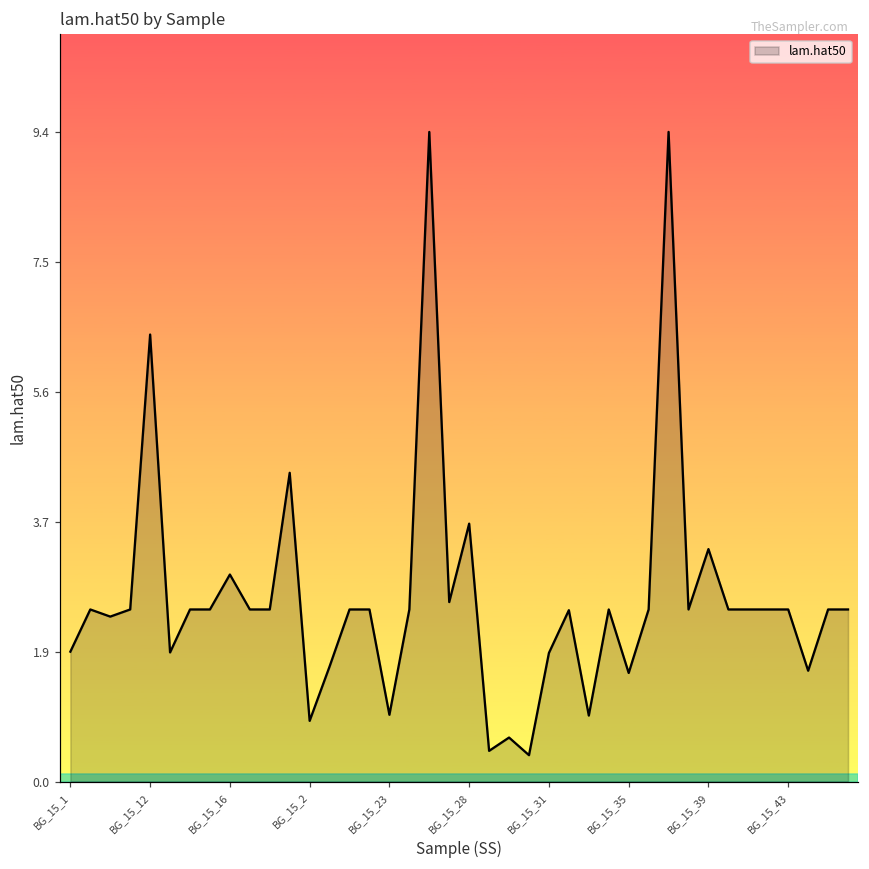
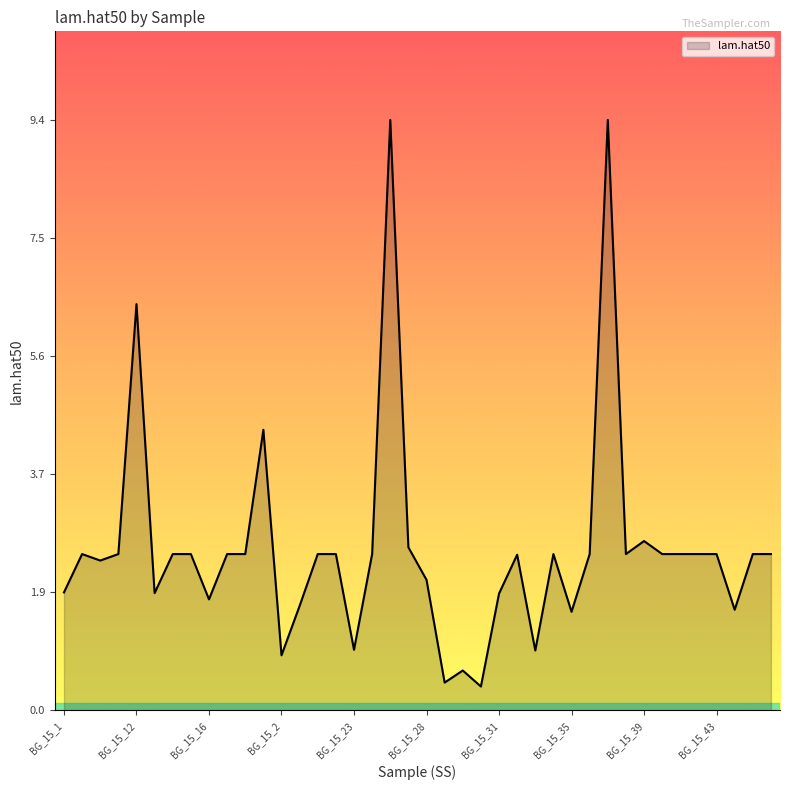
BG_15_16: 3.0 -> 1.8
BG_15_28: 3.7 -> 2.1
BG_15_39: 3.3 -> 2.7
